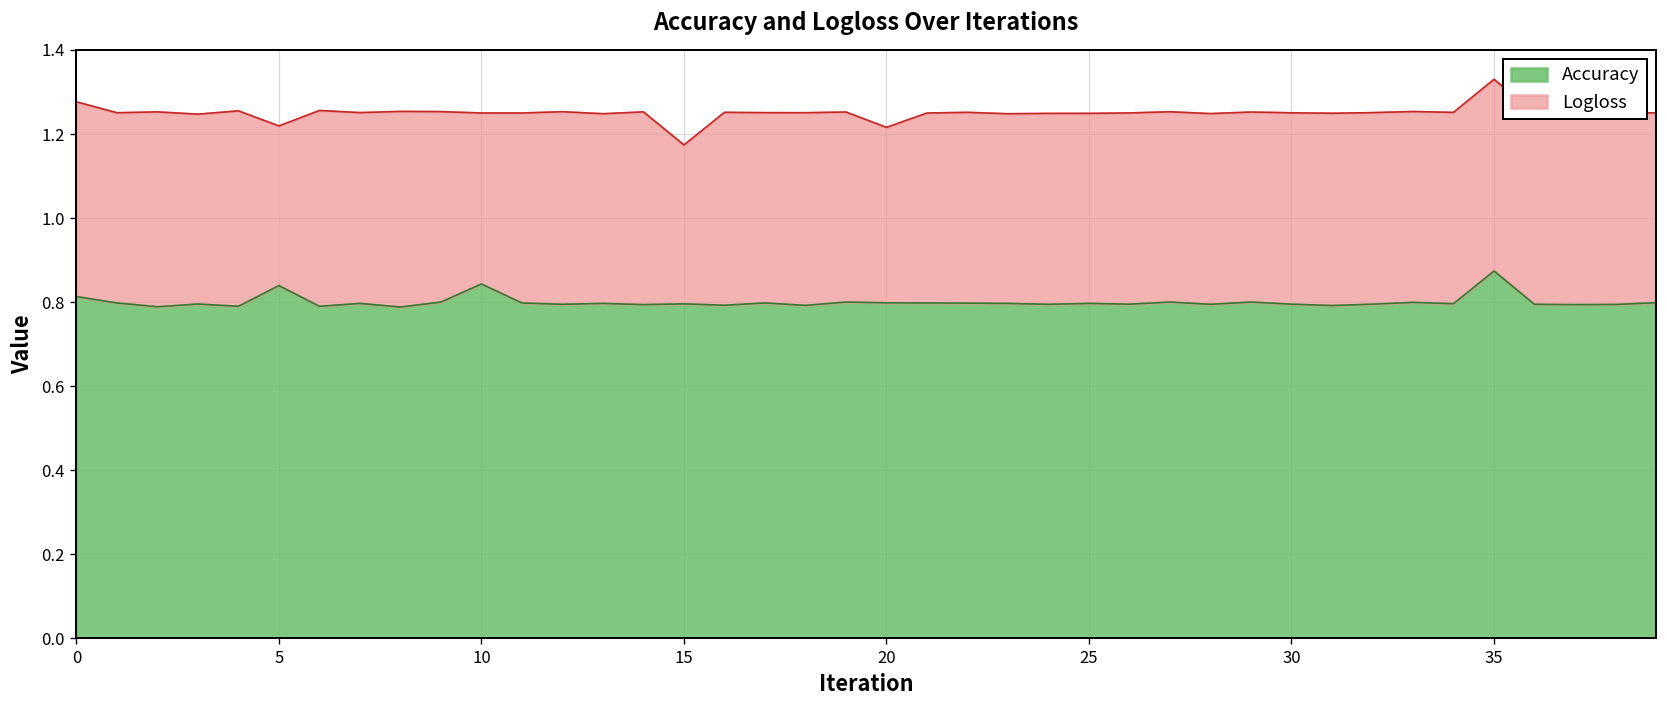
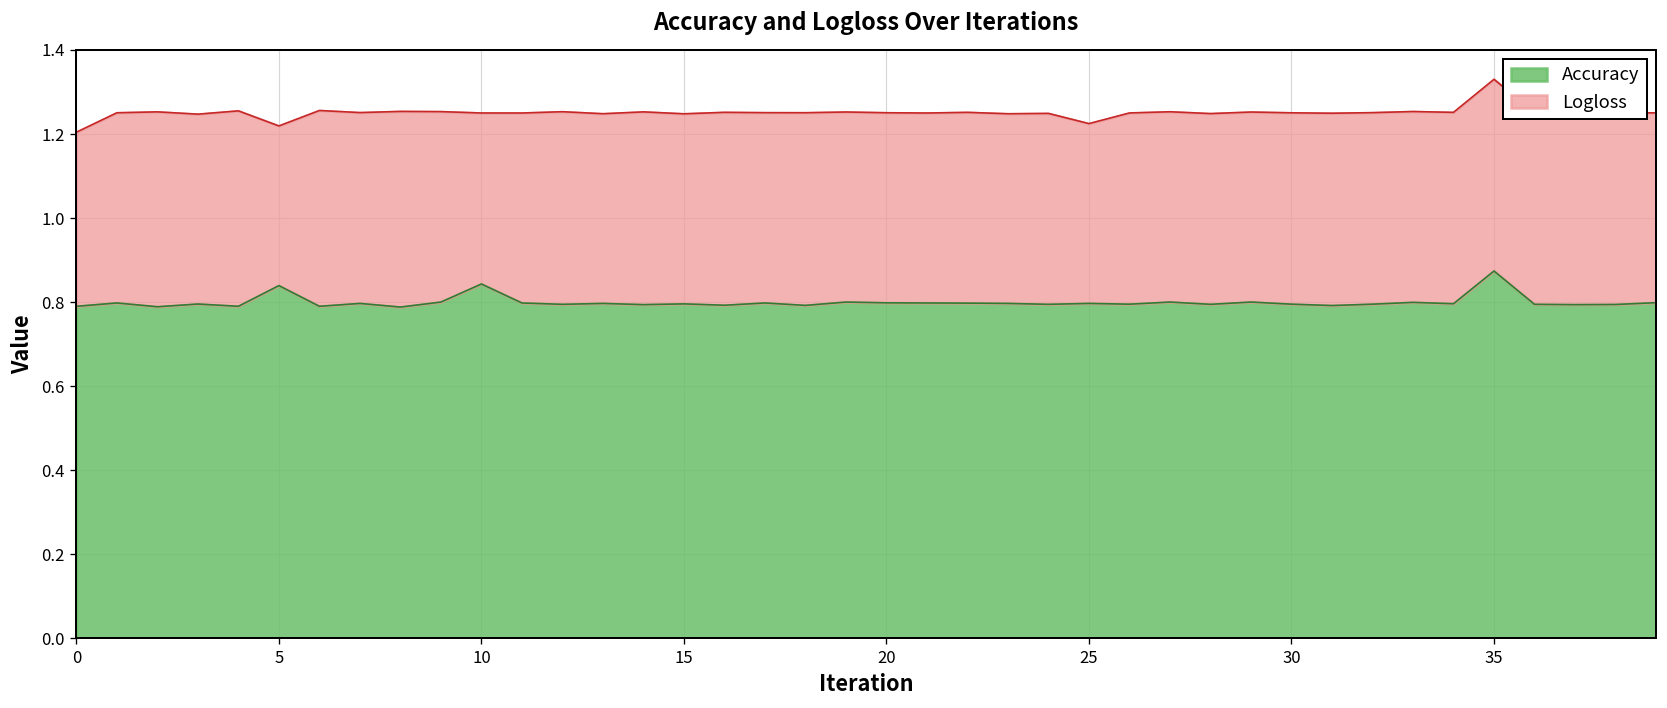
Accuracy, 0: 0.81 -> 0.79
Logloss, 0: 0.46 -> 0.41
Logloss, 15: 0.38 -> 0.45
Logloss, 20: 0.42 -> 0.45
Logloss, 25: 0.45 -> 0.43
